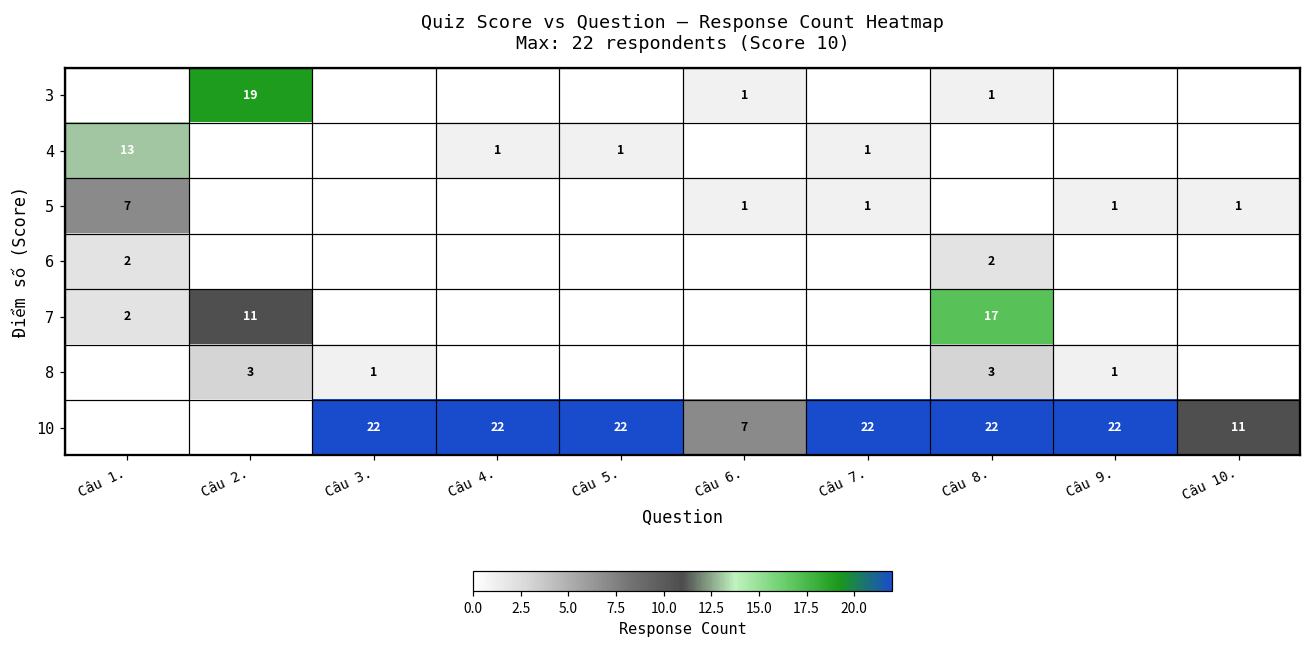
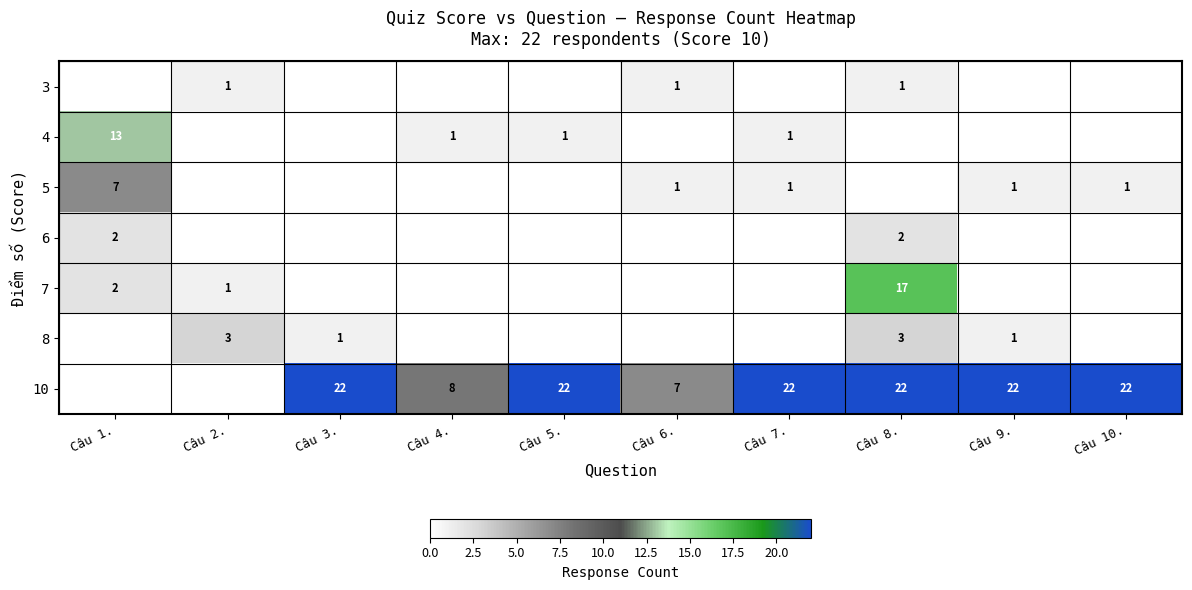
3, Câu 2.: 19 -> 1
7, Câu 2.: 11 -> 1
10, Câu 4.: 22 -> 8
10, Câu 10.: 11 -> 22
